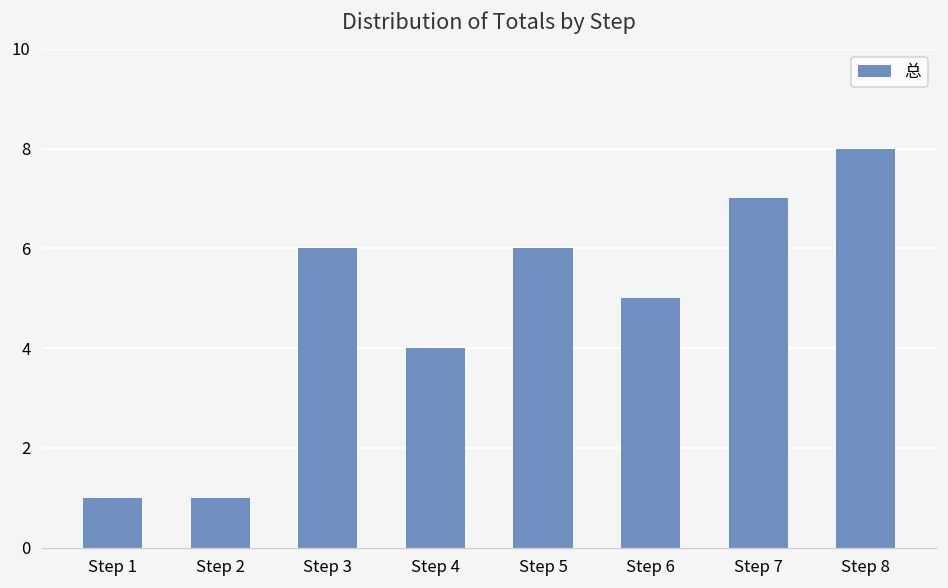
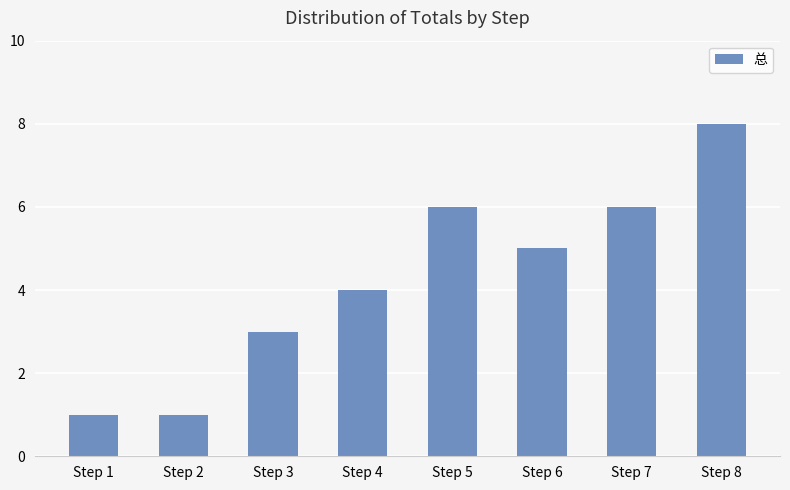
Step 3: 6 -> 3
Step 7: 7 -> 6
